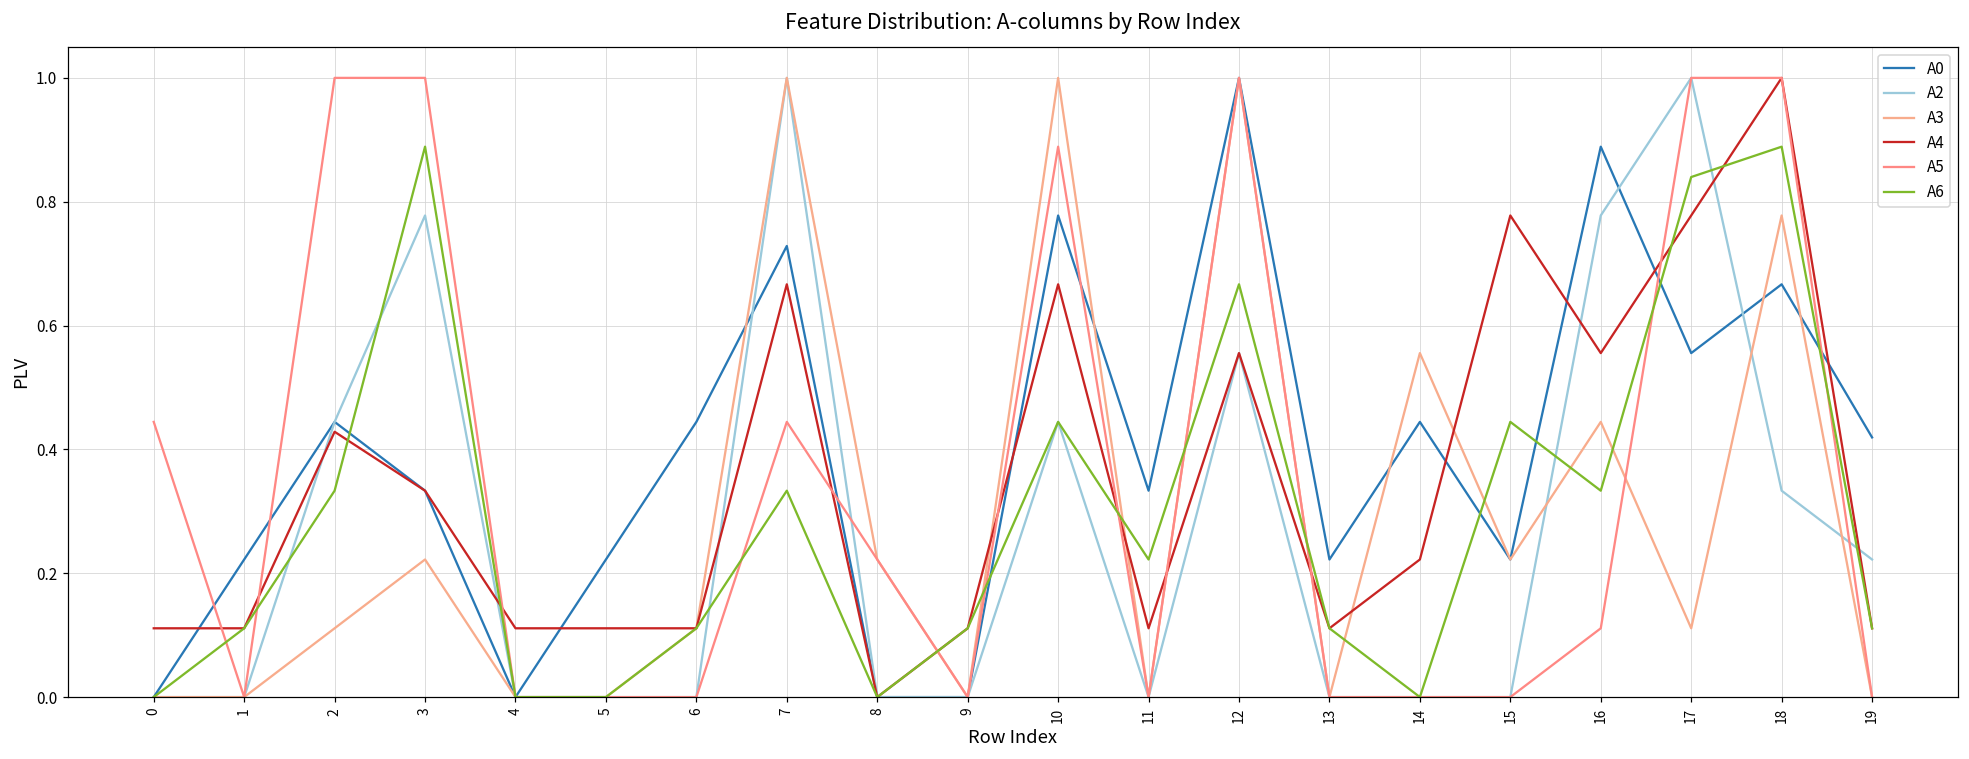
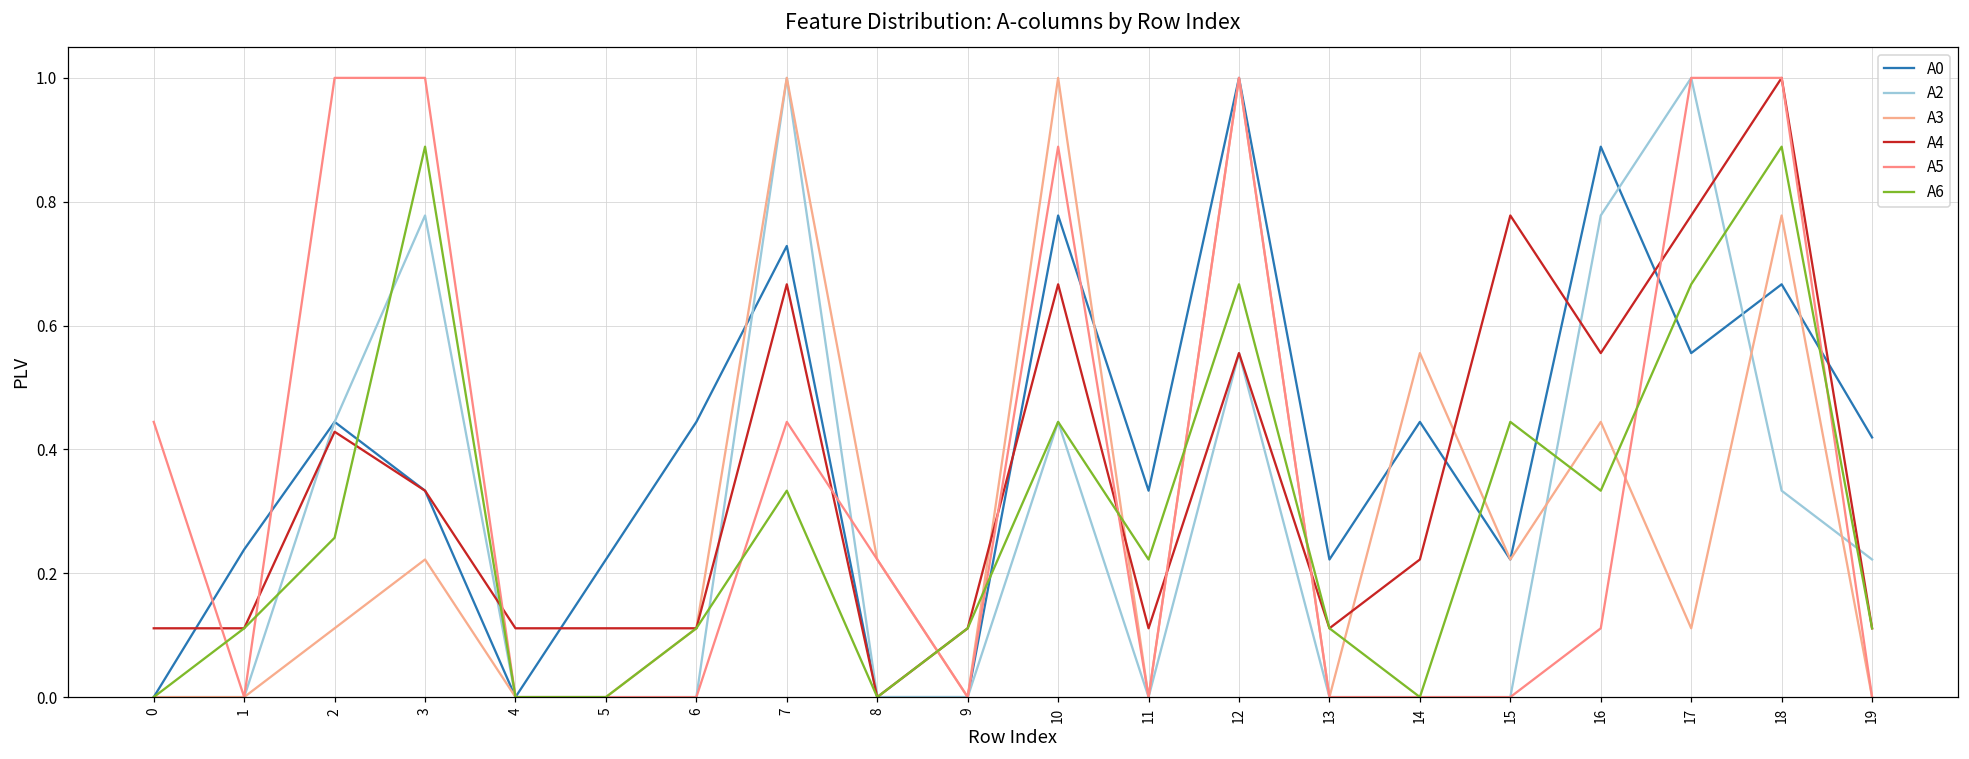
A0, 1: 0.22 -> 0.24
A6, 2: 0.33 -> 0.26
A6, 17: 0.84 -> 0.67
